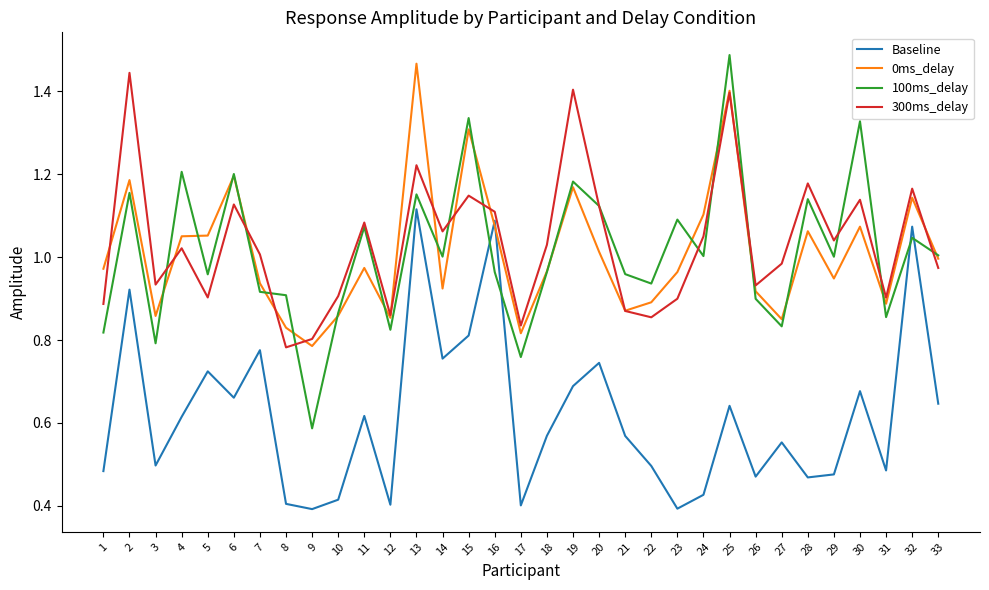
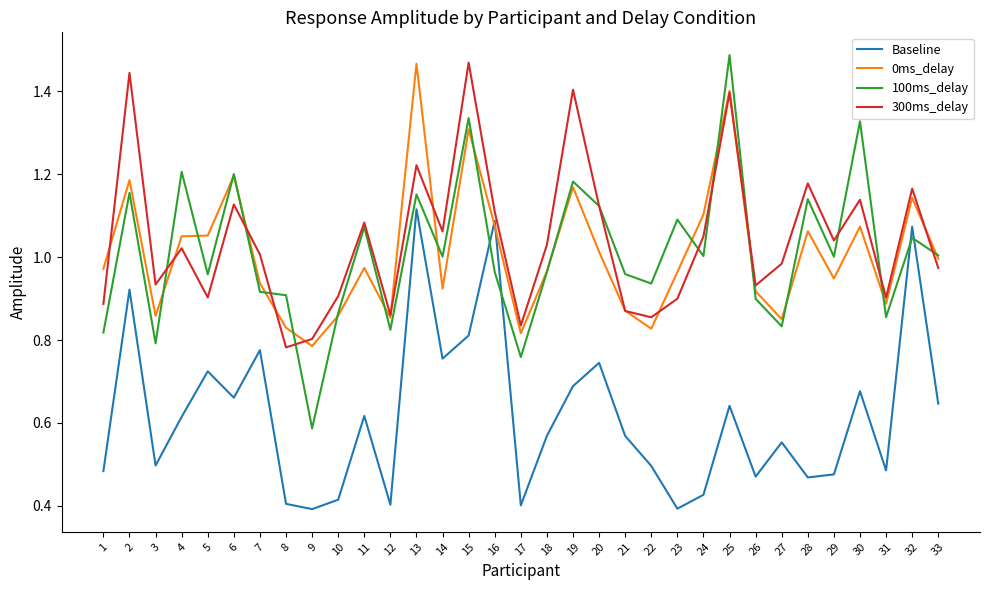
300ms_delay, 15: 1.15 -> 1.47
0ms_delay, 22: 0.89 -> 0.83
